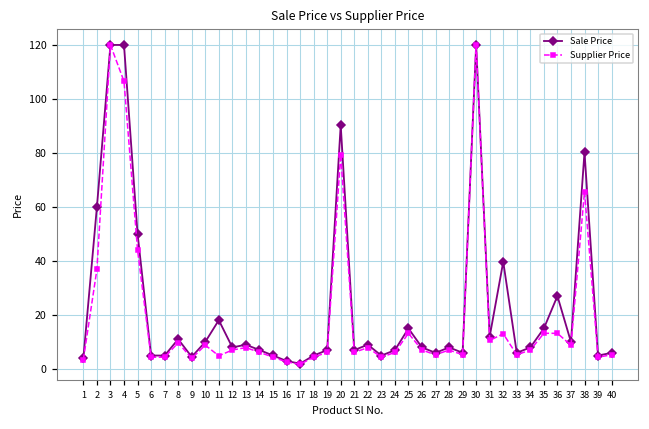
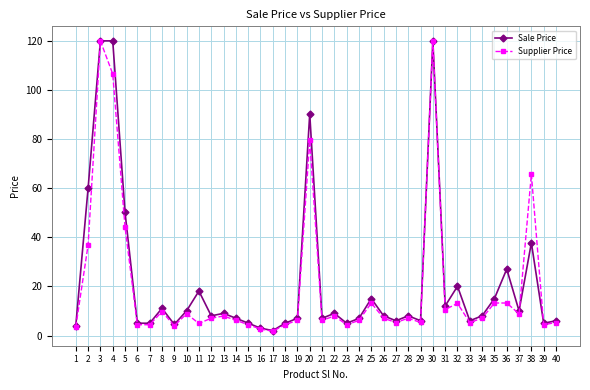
Sale Price, 32: 40 -> 20
Sale Price, 38: 80 -> 38
